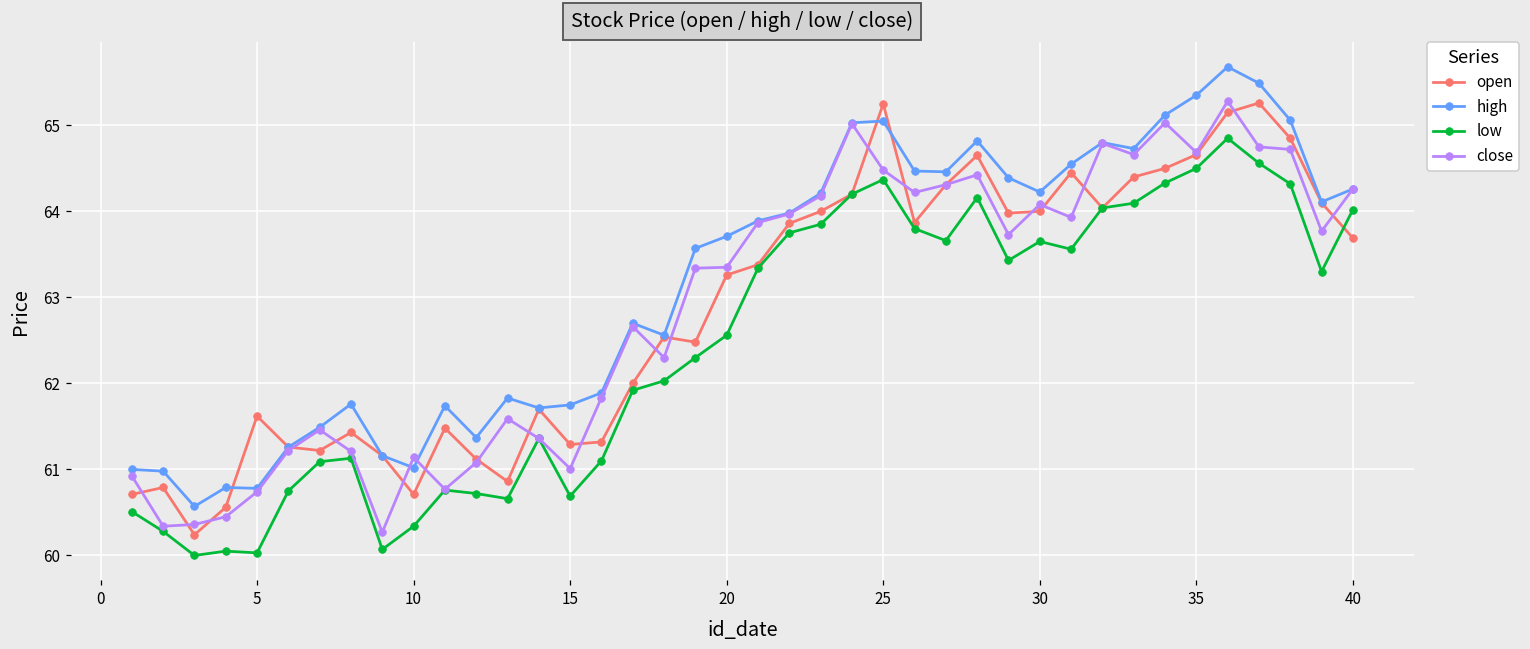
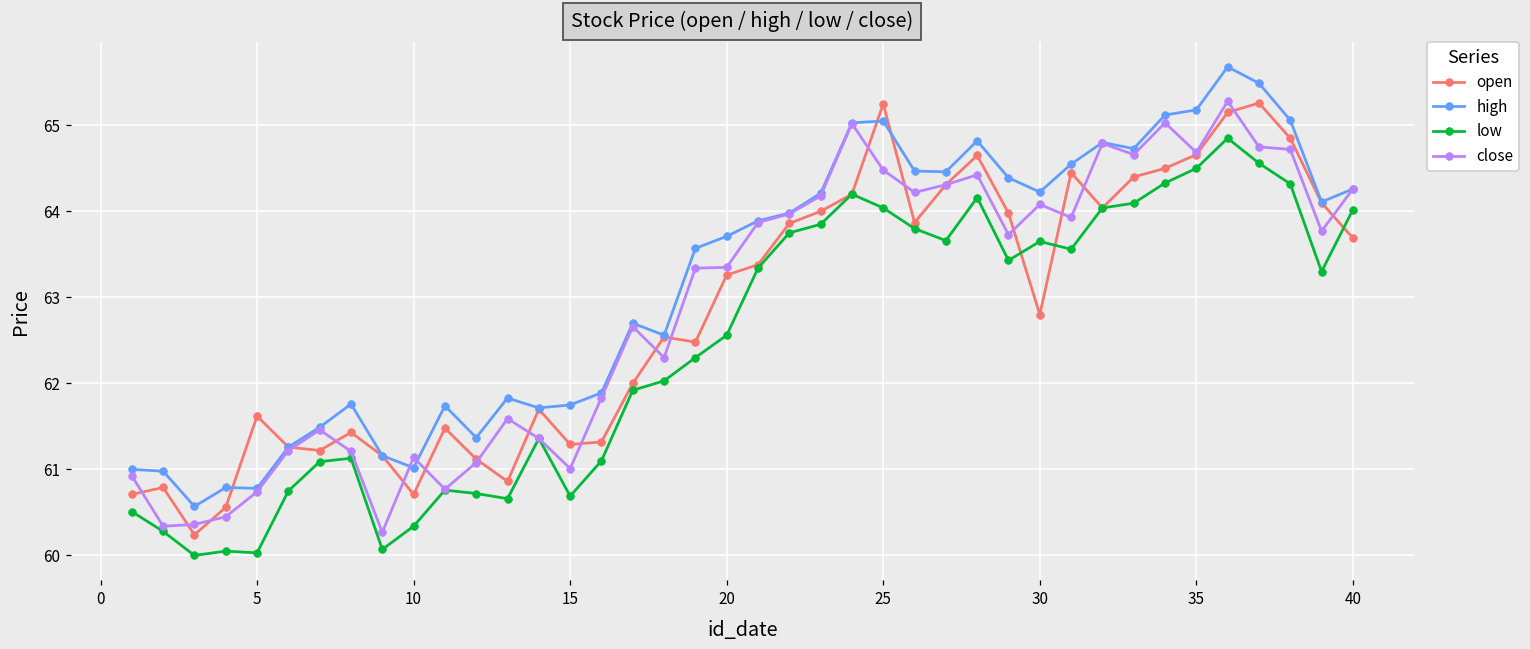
low, 25: 64.4 -> 64.0
open, 30: 64.0 -> 62.8
high, 35: 65.4 -> 65.2
